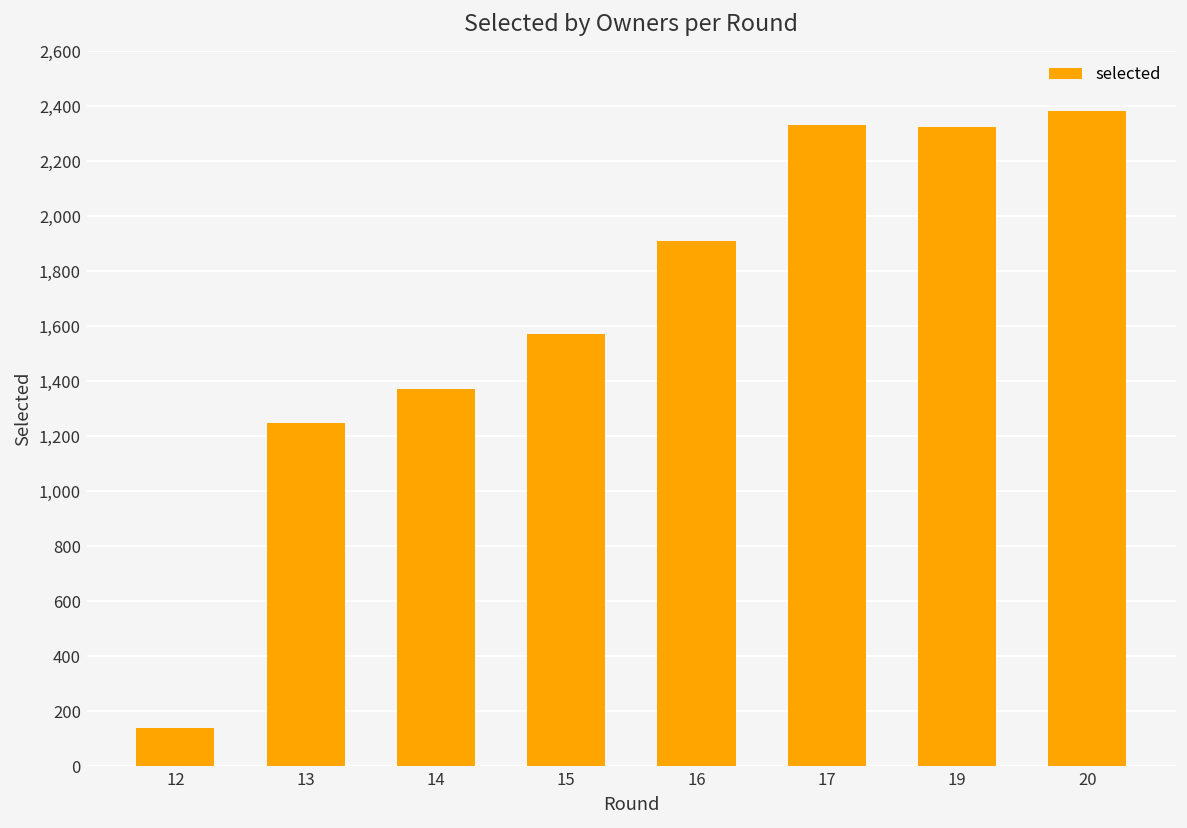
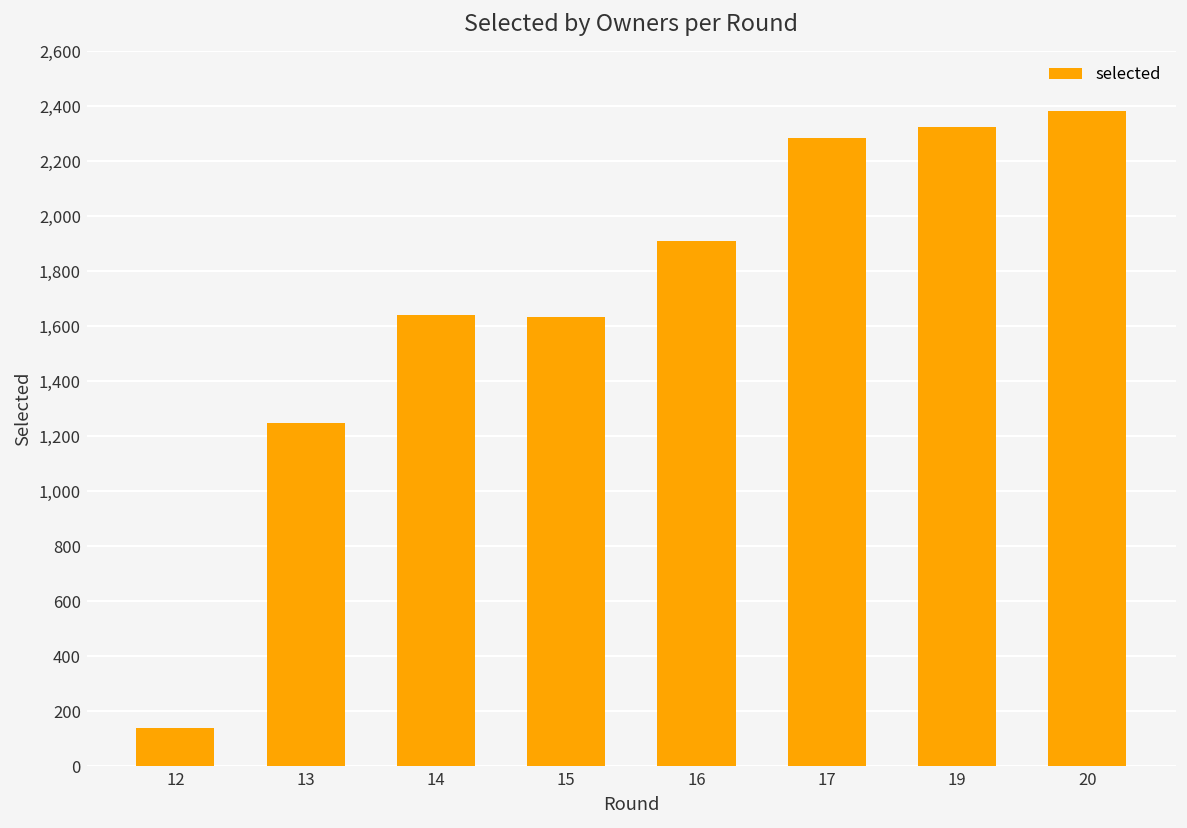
14: 1,370 -> 1,640
15: 1,570 -> 1,630
17: 2,330 -> 2,280
